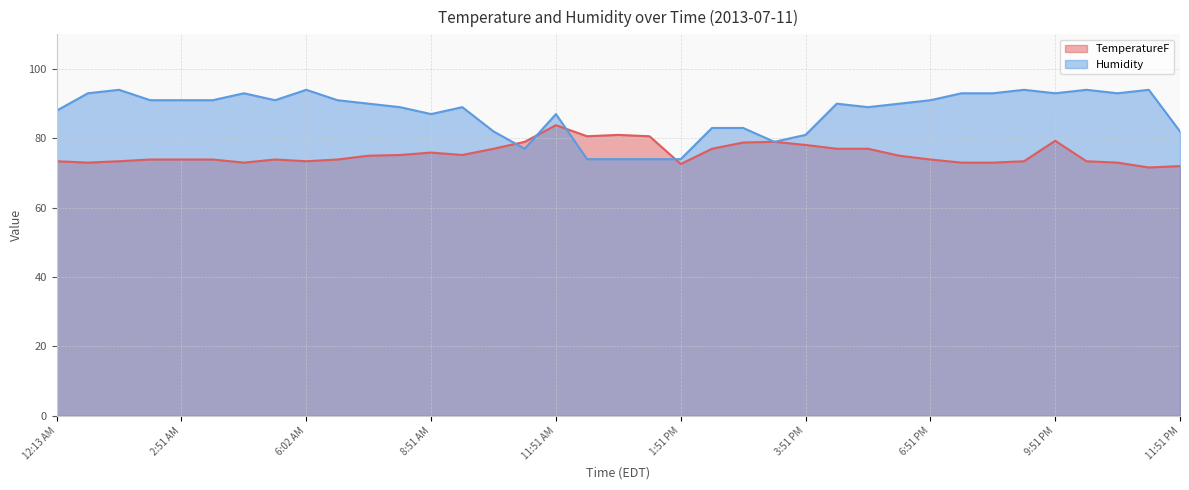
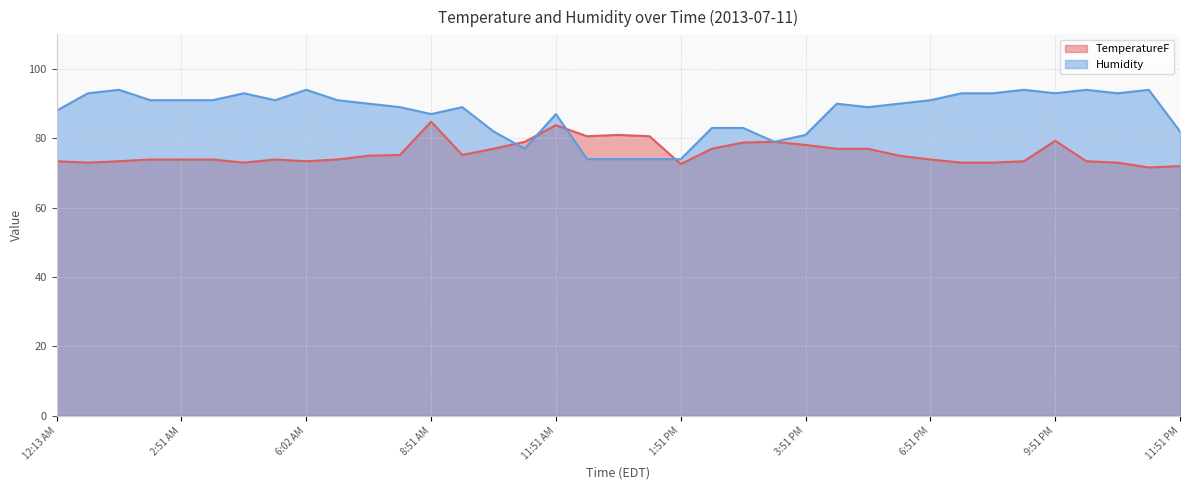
TemperatureF, 8:51 AM: 76 -> 85
